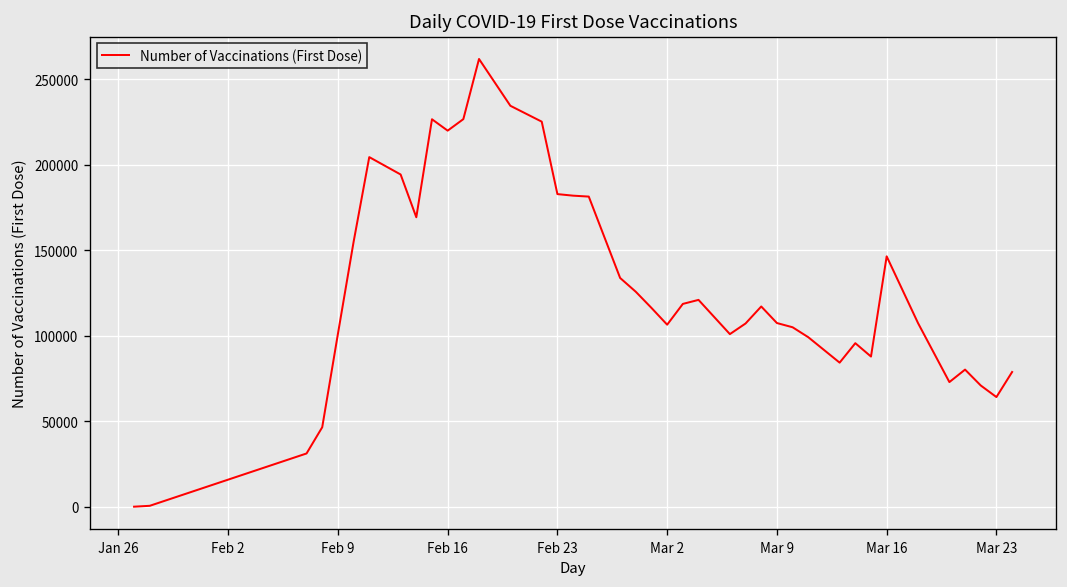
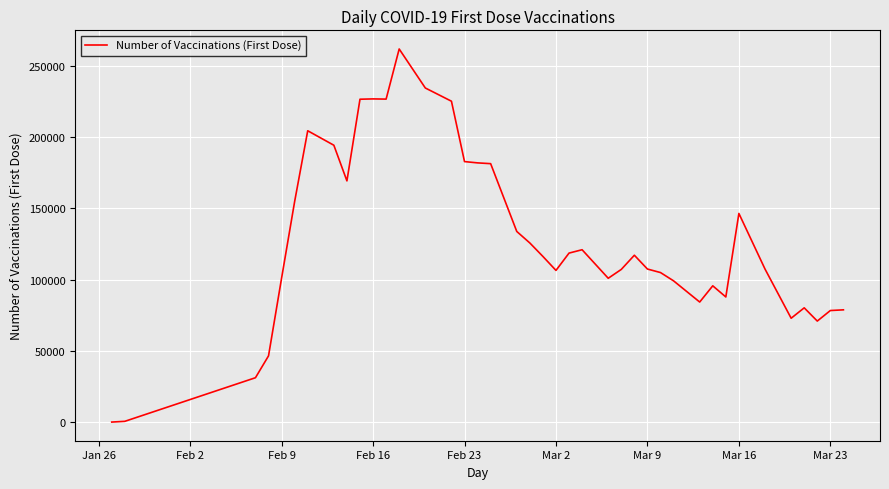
Feb 16: 220000 -> 227000
Mar 23: 64000 -> 78000
